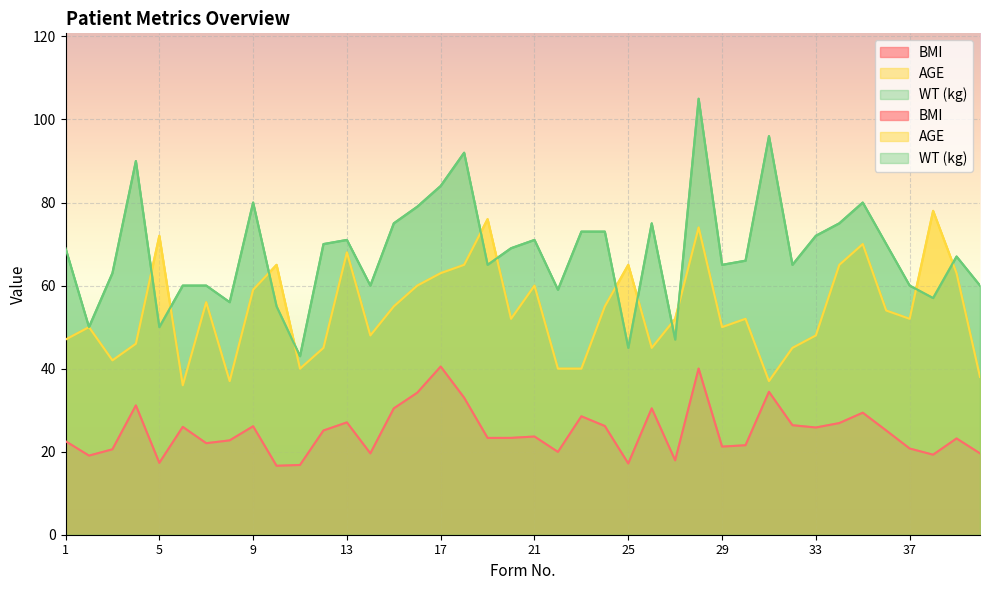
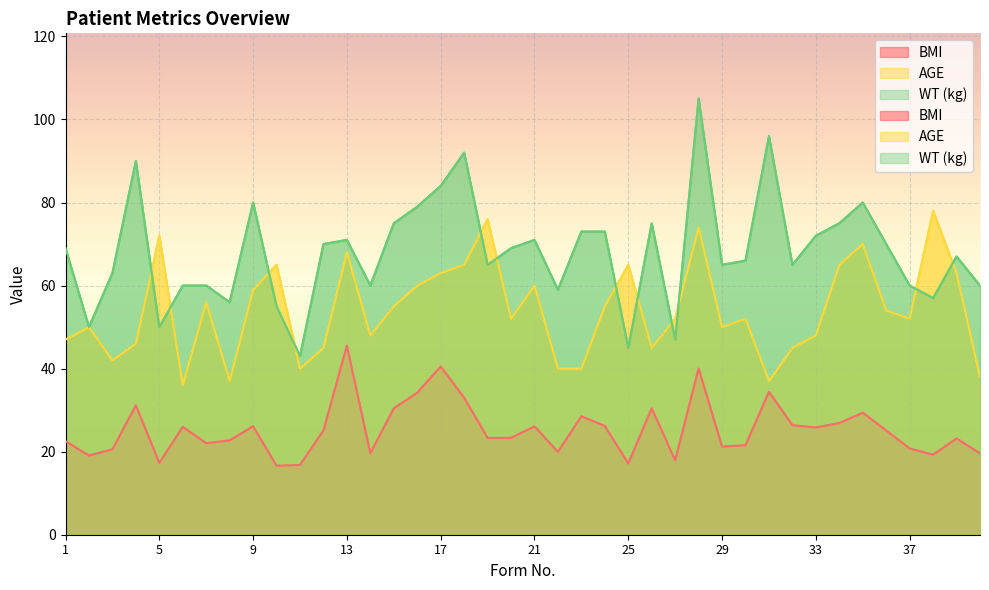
BMI, 13: 27 -> 46
BMI, 21: 24 -> 26
